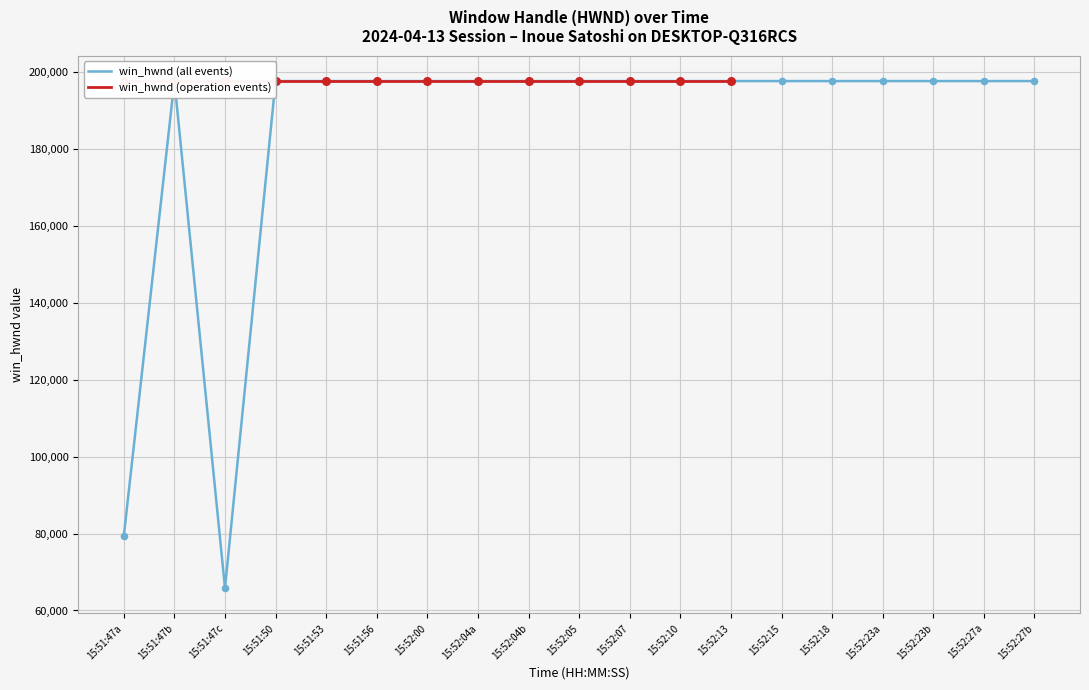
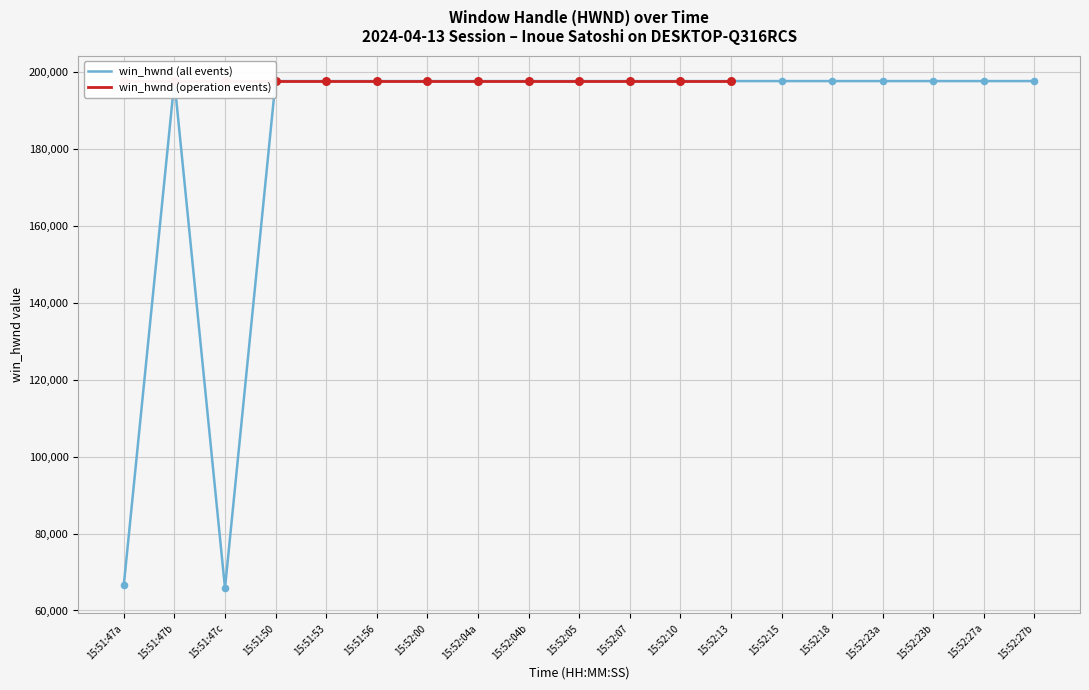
win_hwnd (all events), 15:51:47a: 79,000 -> 67,000
